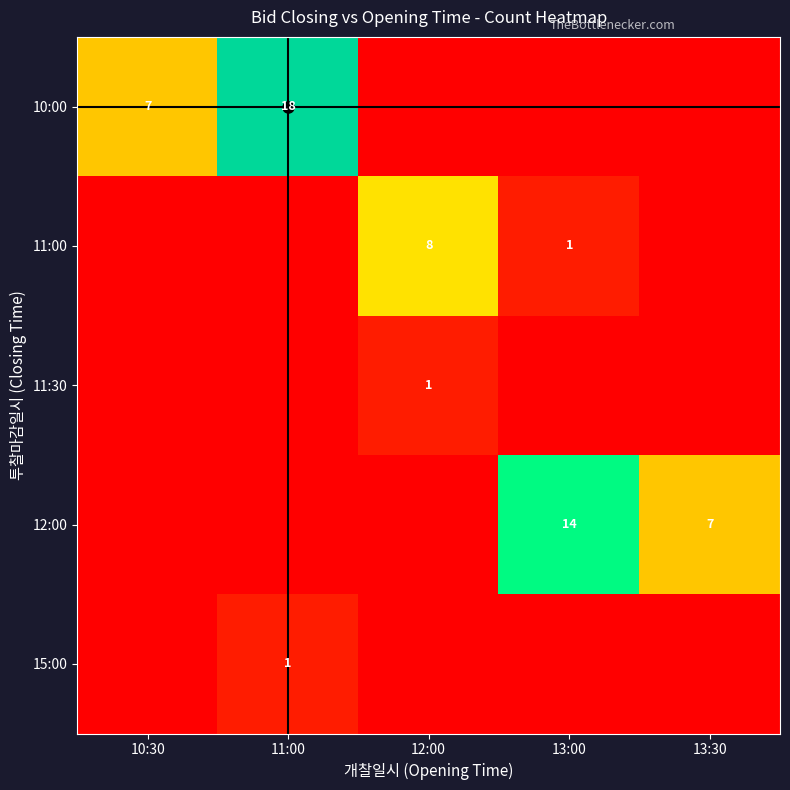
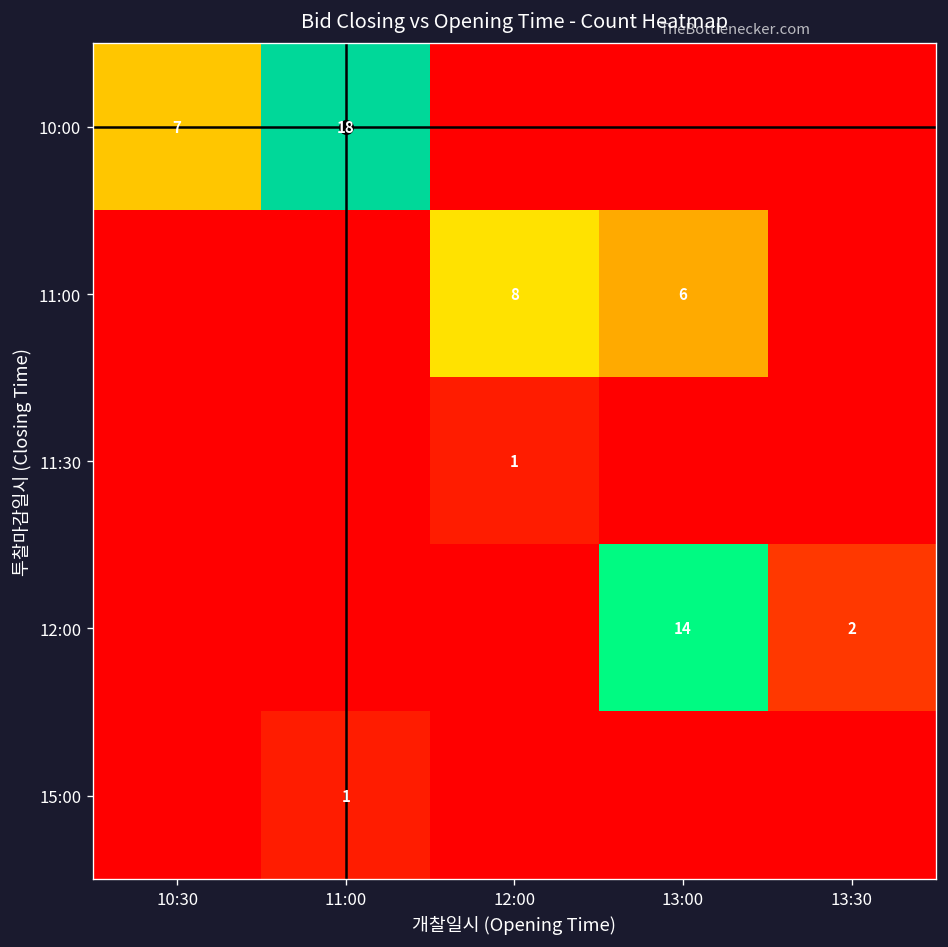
11:00, 13:00: 1 -> 6
12:00, 13:30: 7 -> 2
